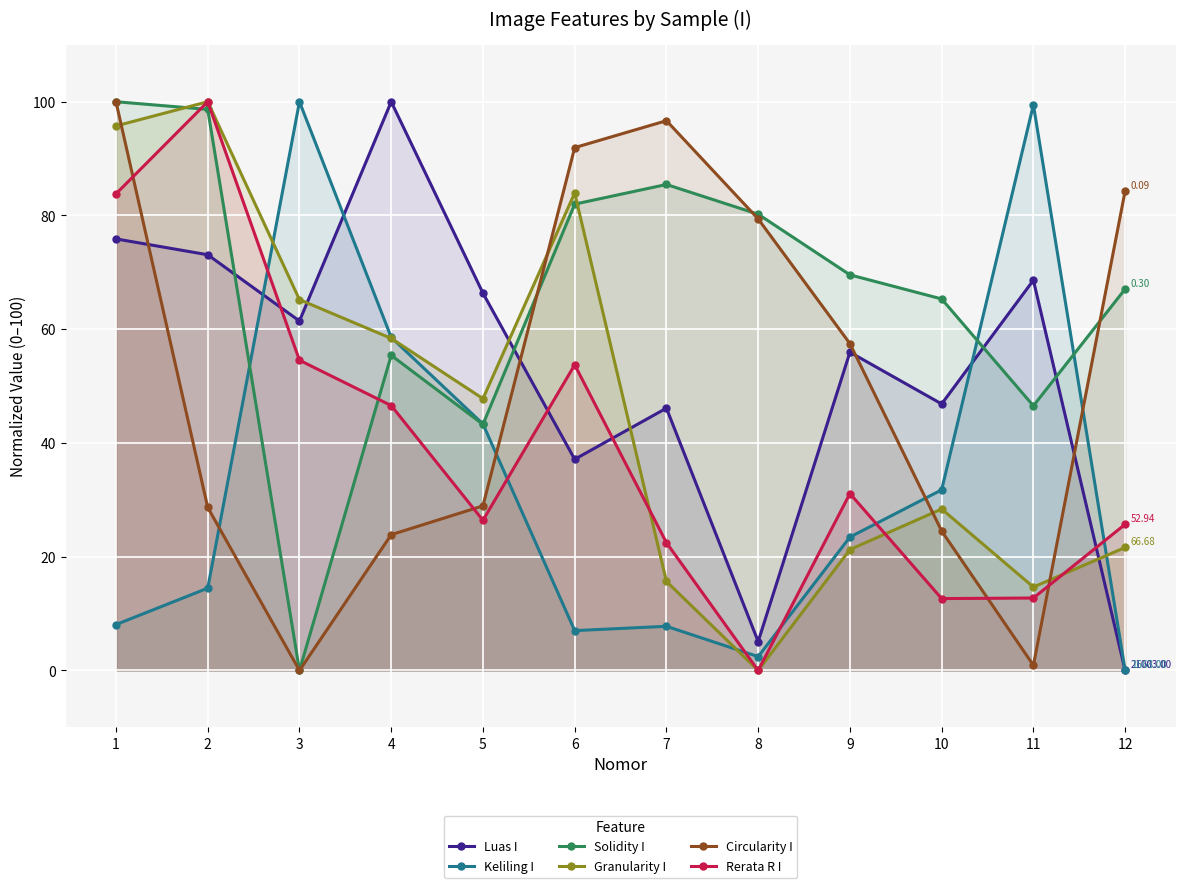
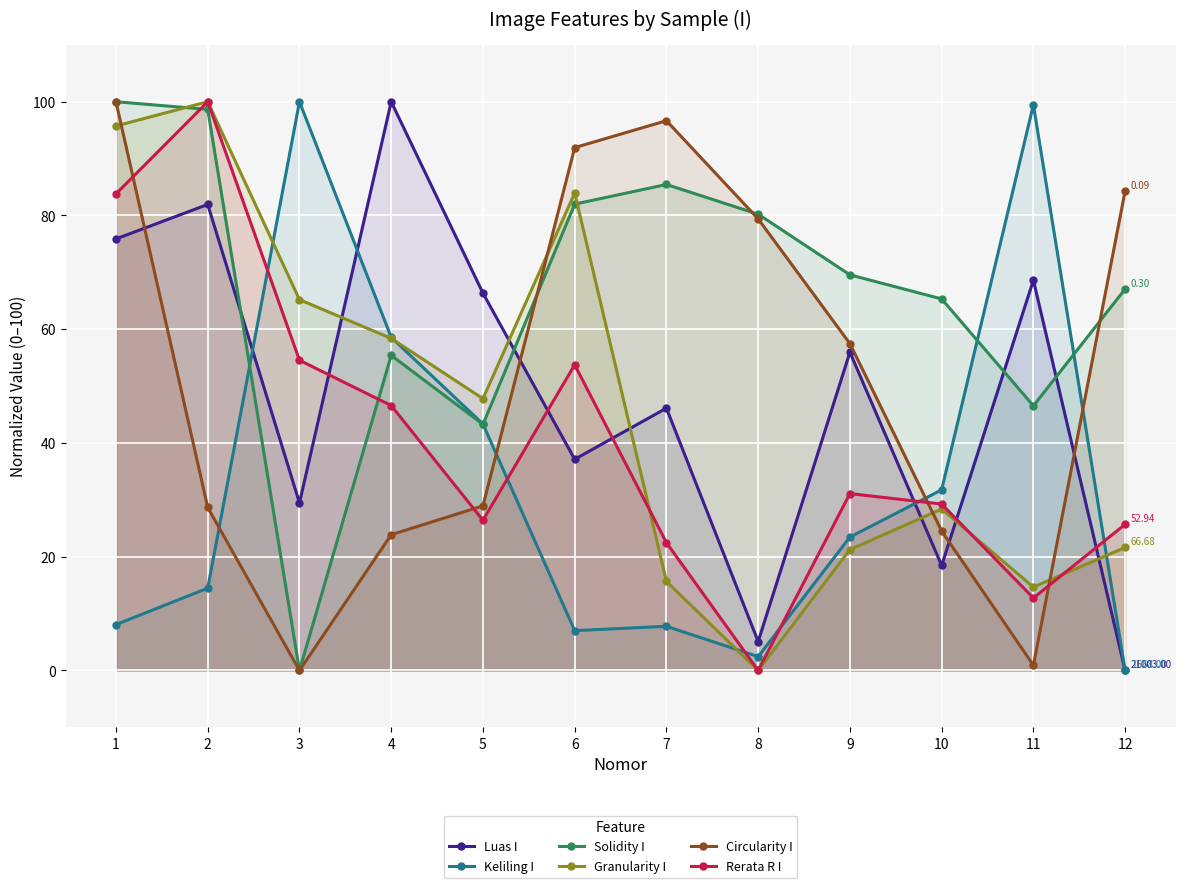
Luas I, 2: 73 -> 82
Luas I, 3: 61 -> 29
Luas I, 10: 47 -> 18
Rerata R I, 10: 13 -> 29
